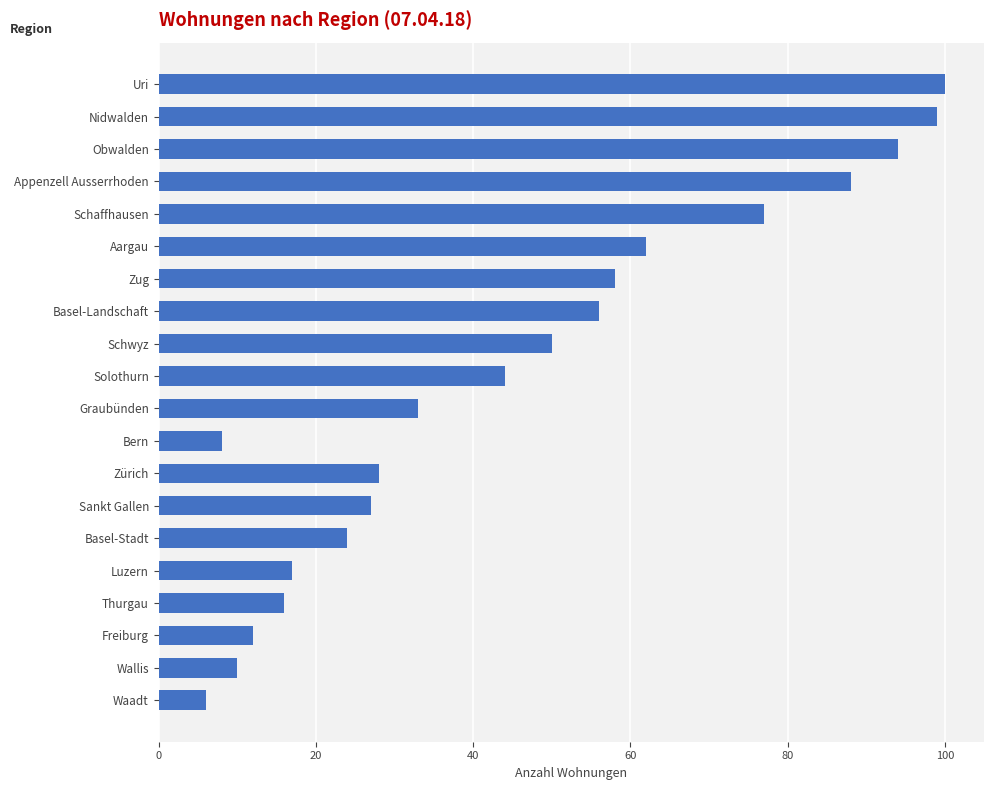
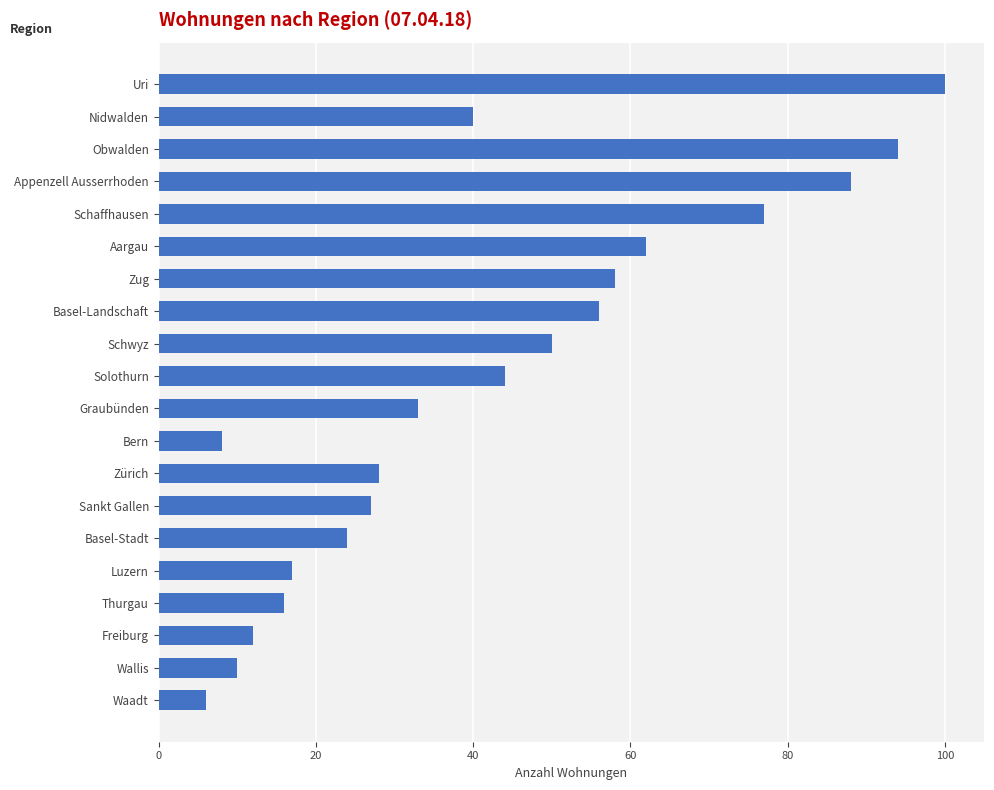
Nidwalden: 99 -> 40
